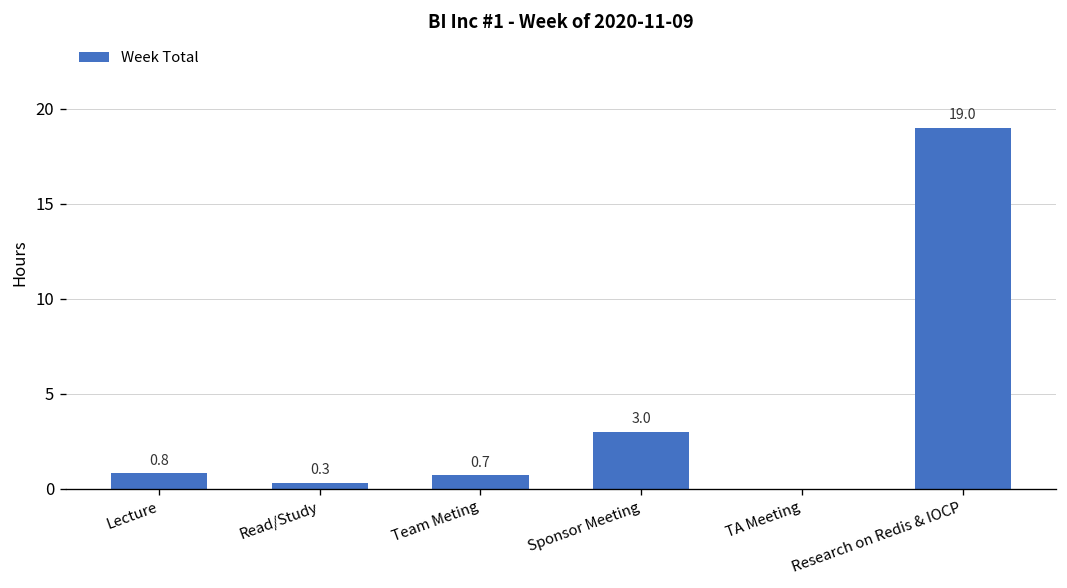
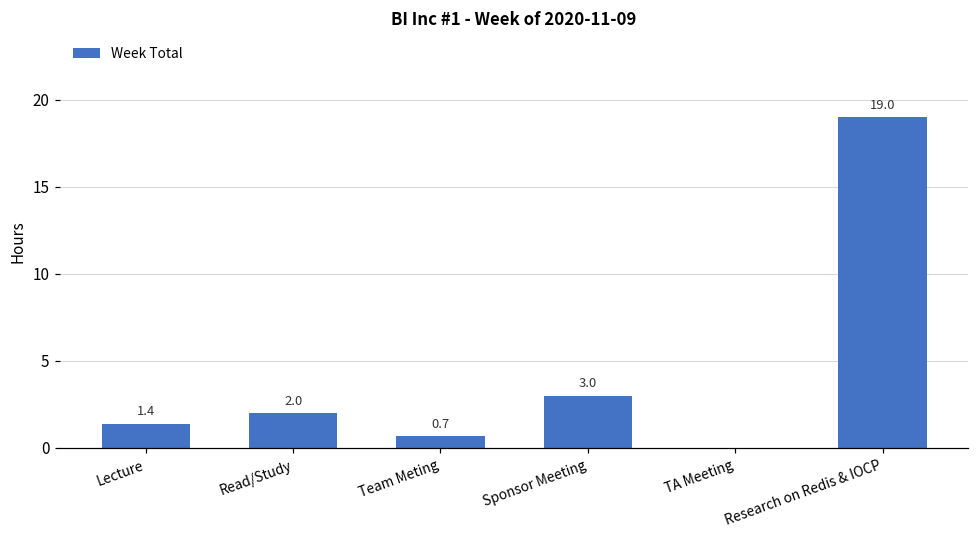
Lecture: 0.8 -> 1.4
Read/Study: 0.3 -> 2.0
